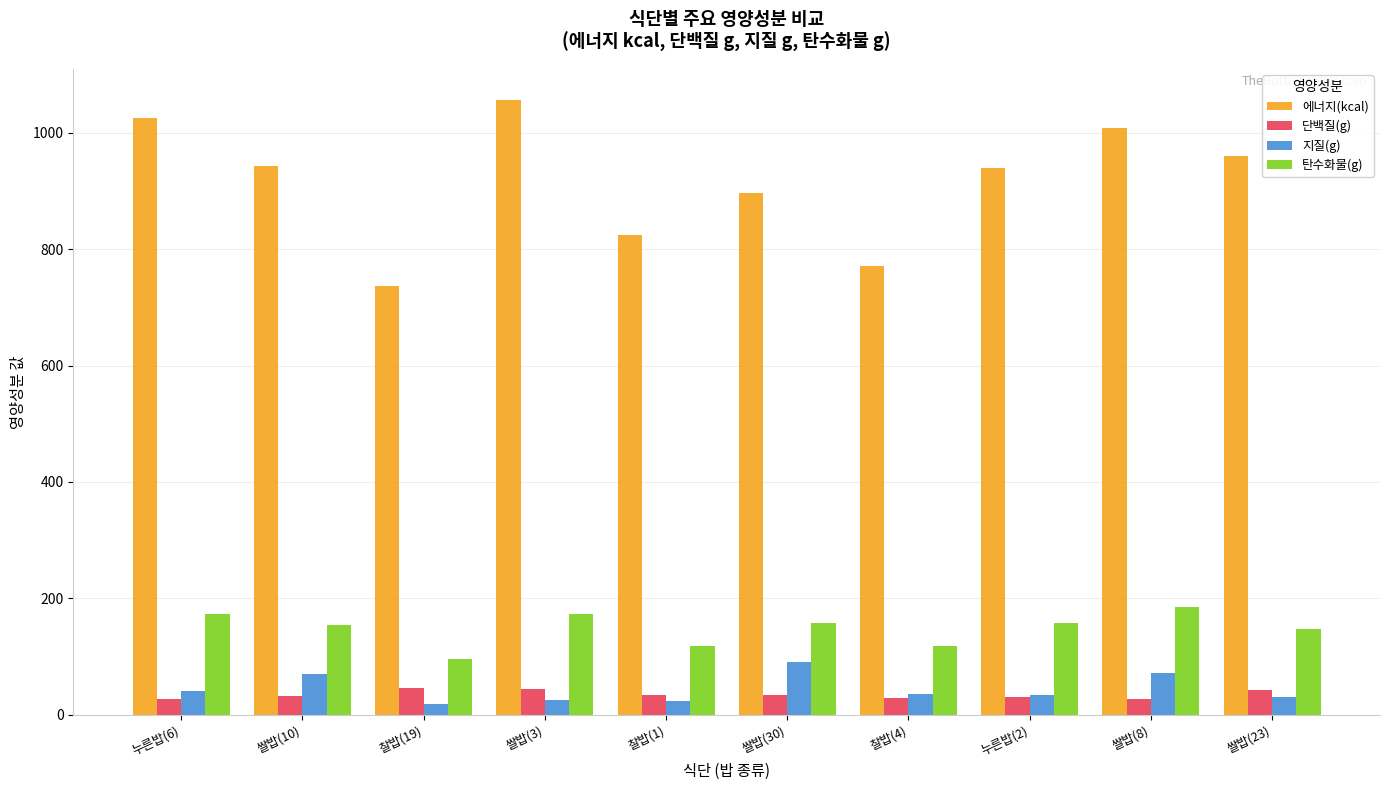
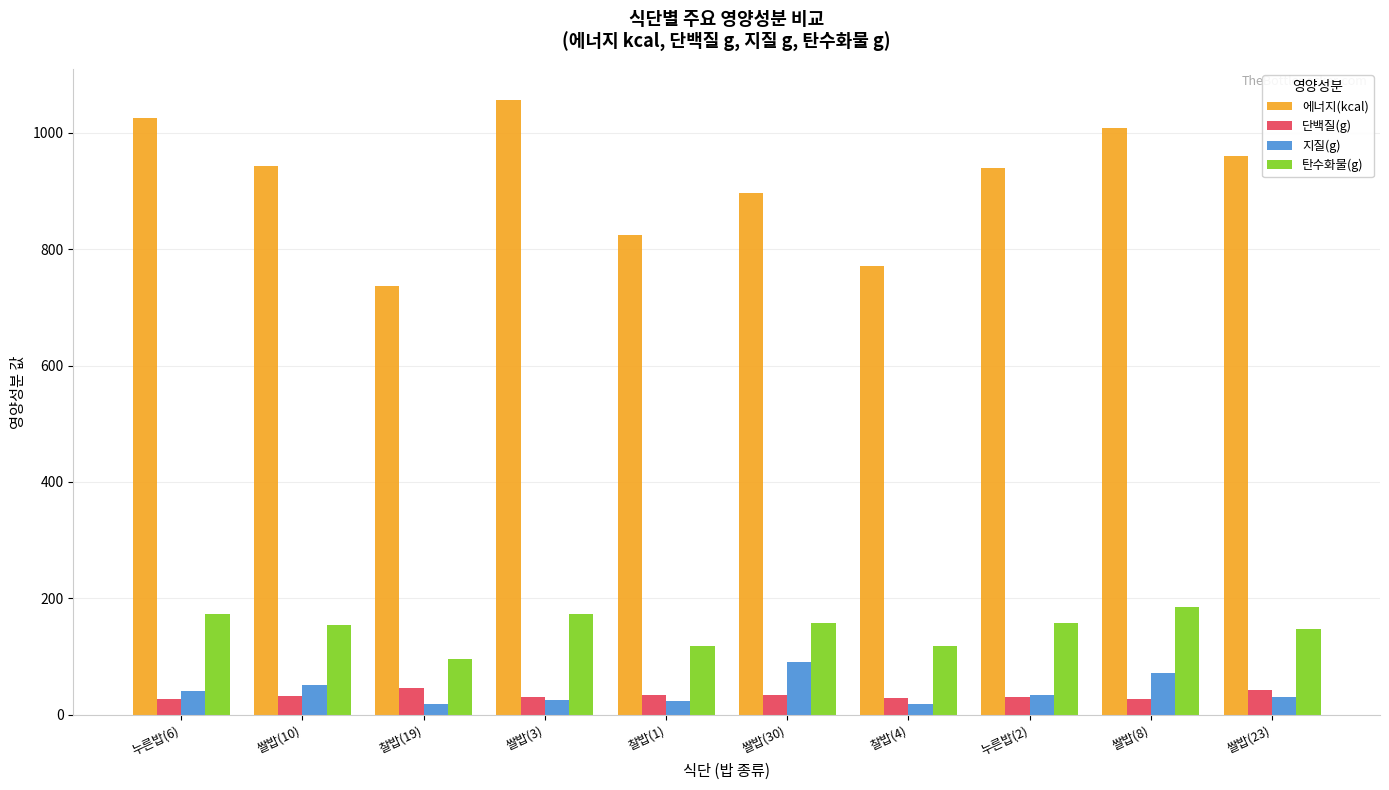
지질(g), 쌀밥(10): 70 -> 50
단백질(g), 쌀밥(3): 40 -> 30
지질(g), 찰밥(4): 40 -> 20
